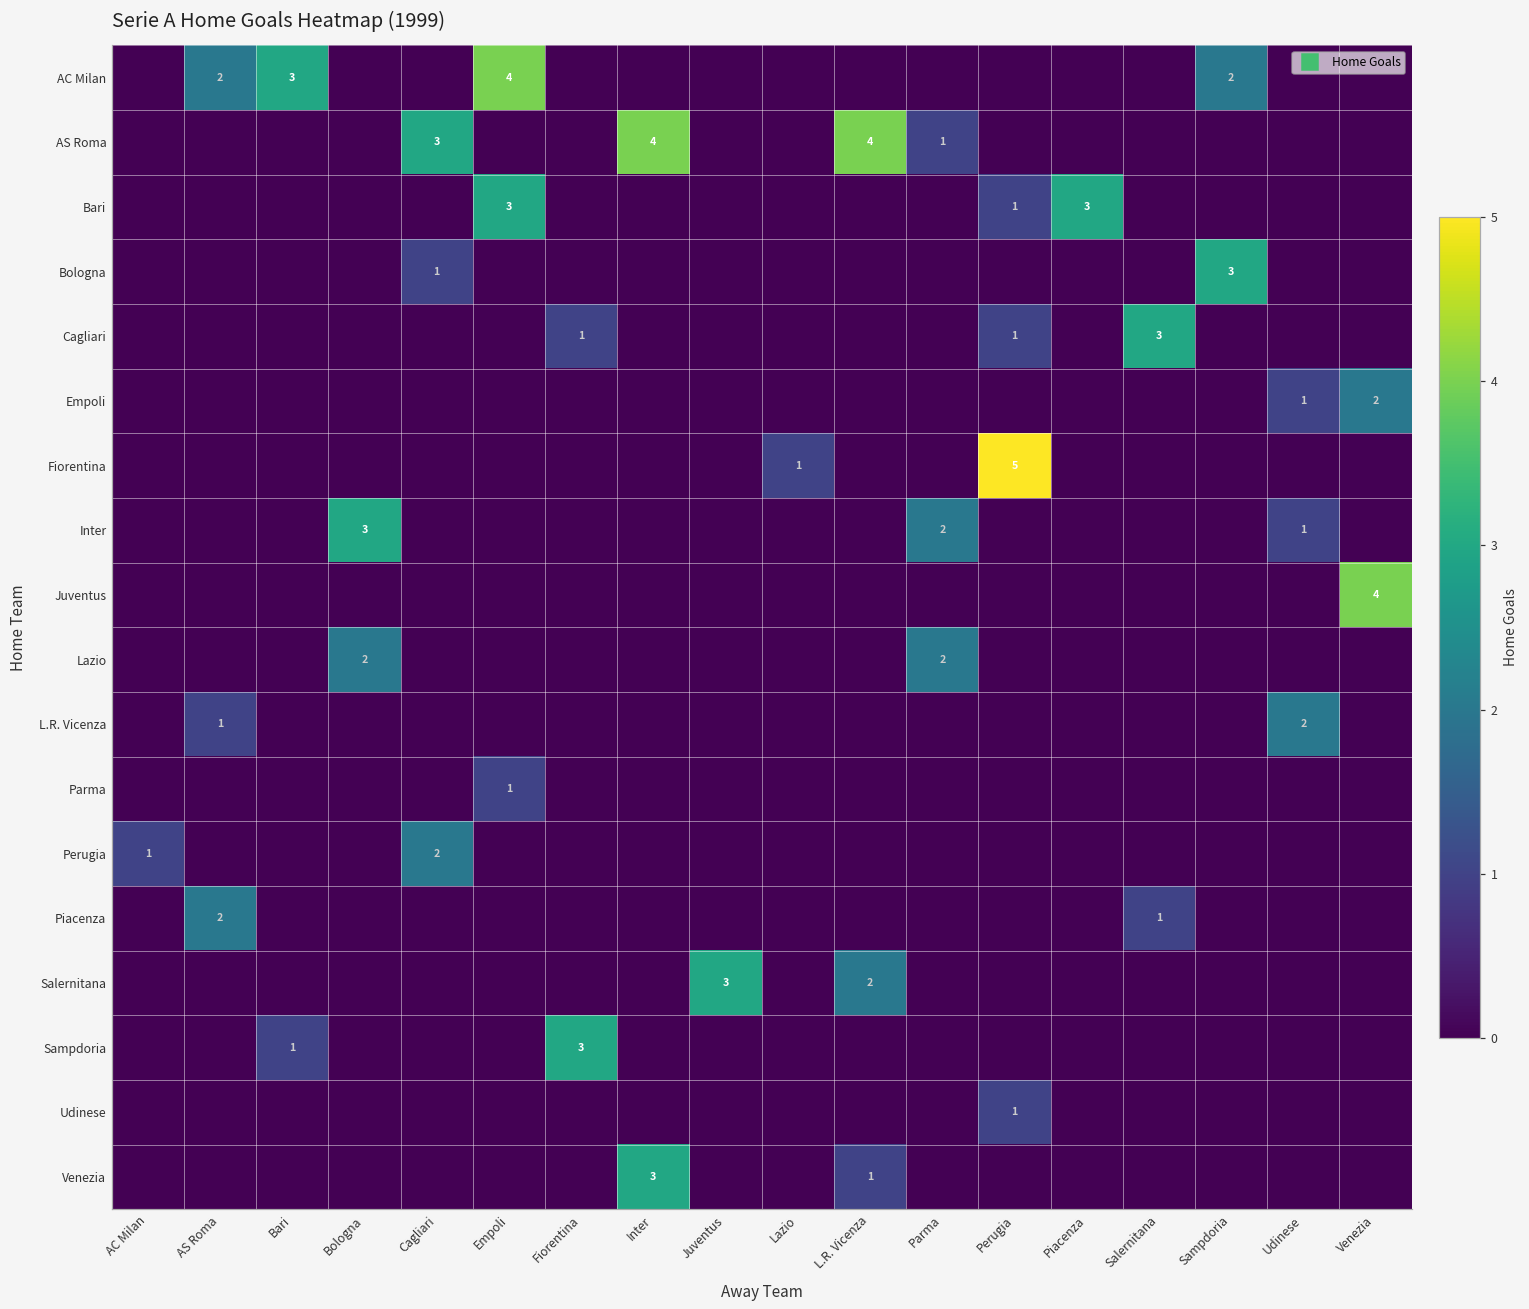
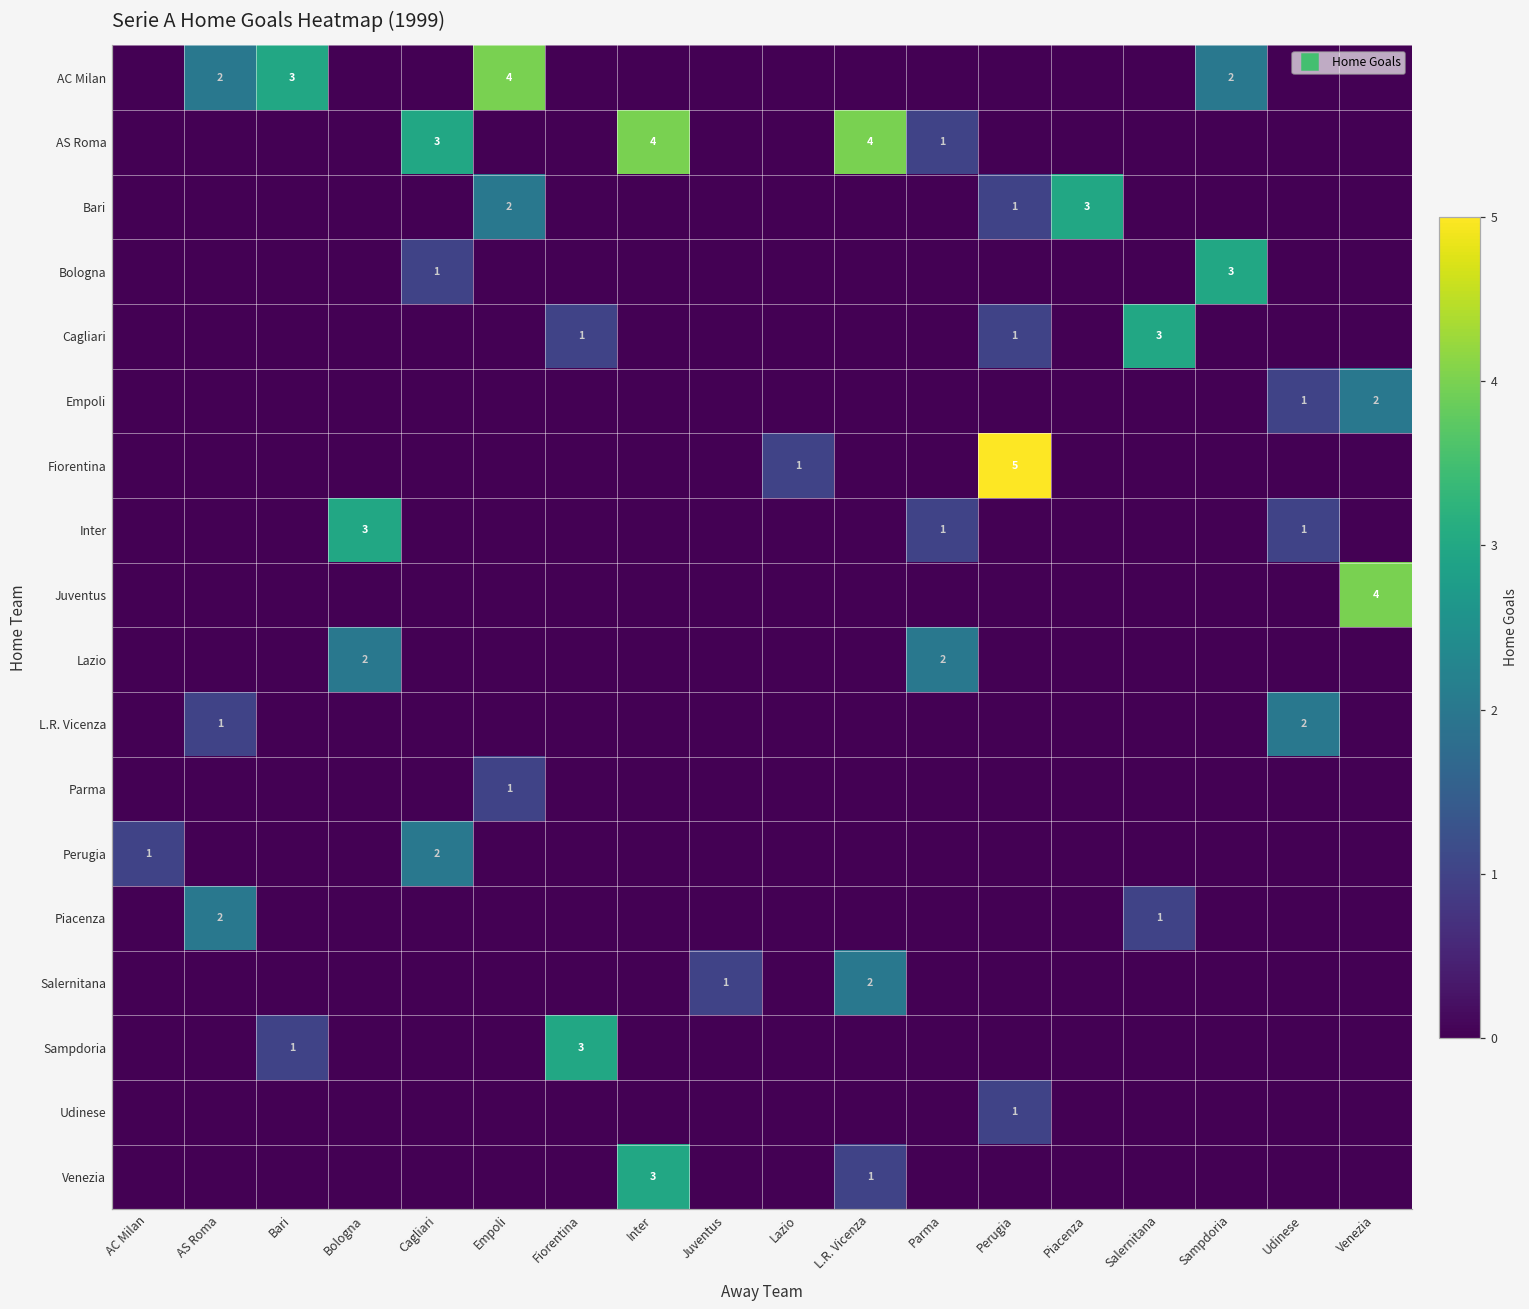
Bari, Empoli: 3 -> 2
Inter, Parma: 2 -> 1
Salernitana, Juventus: 3 -> 1
